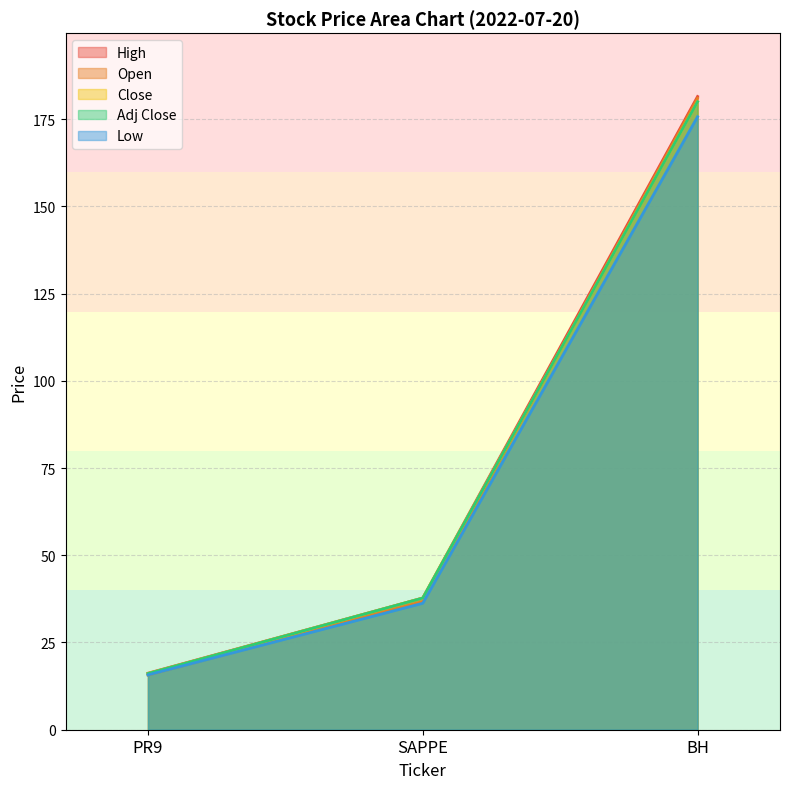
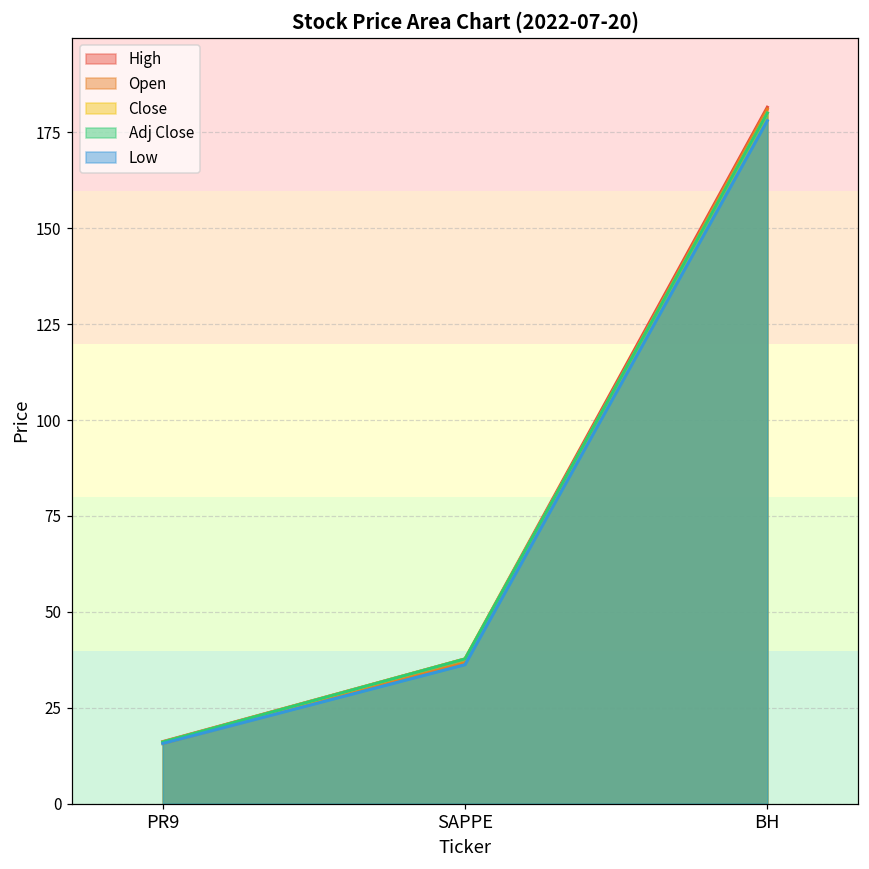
Low, BH: 176 -> 178
